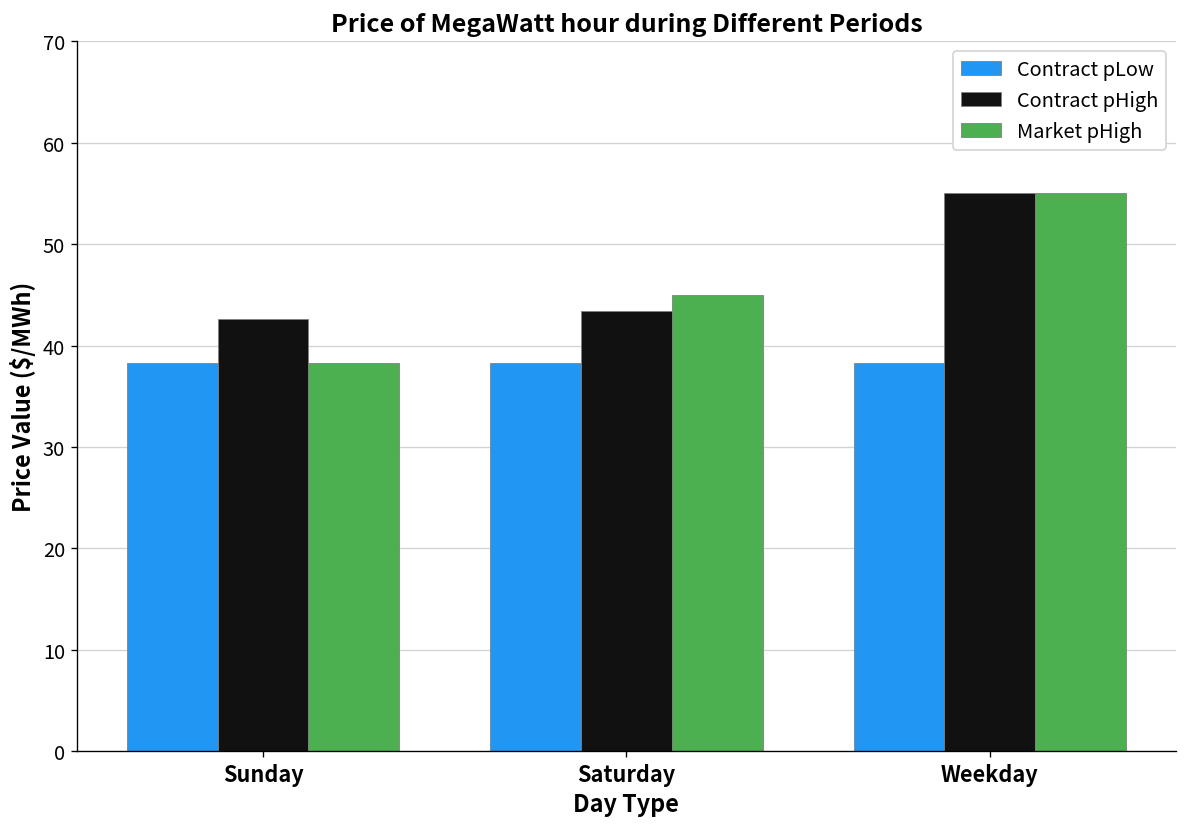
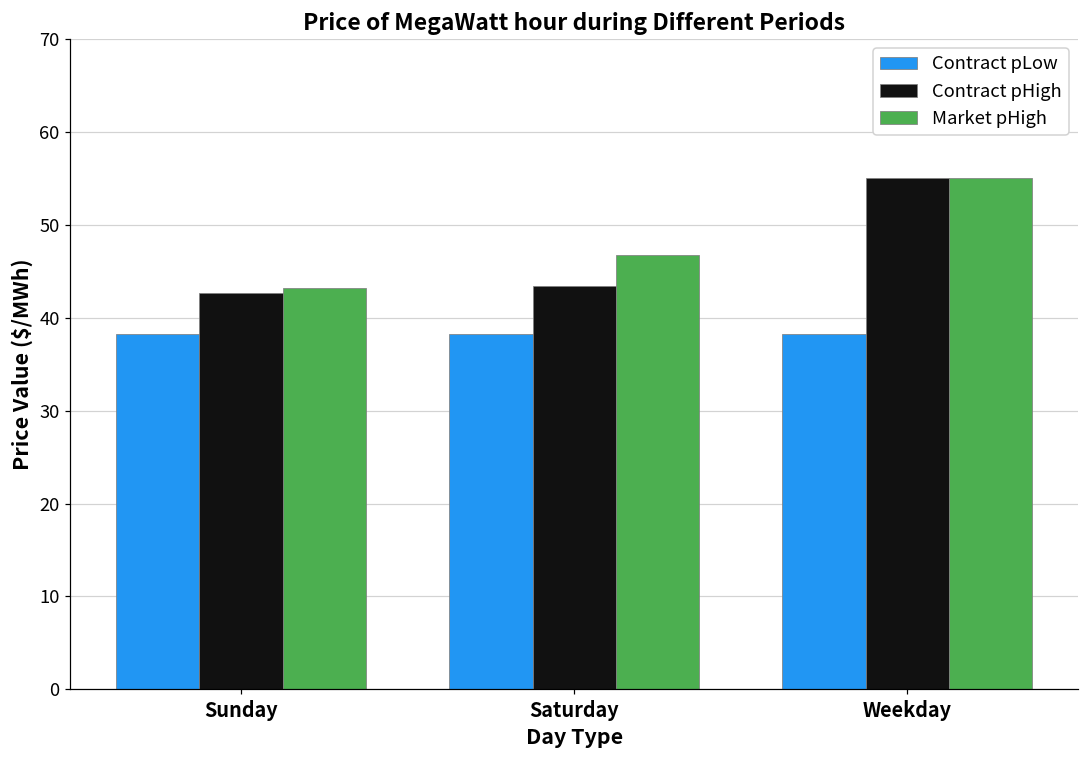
Market pHigh, Sunday: 38 -> 43
Market pHigh, Saturday: 45 -> 47
